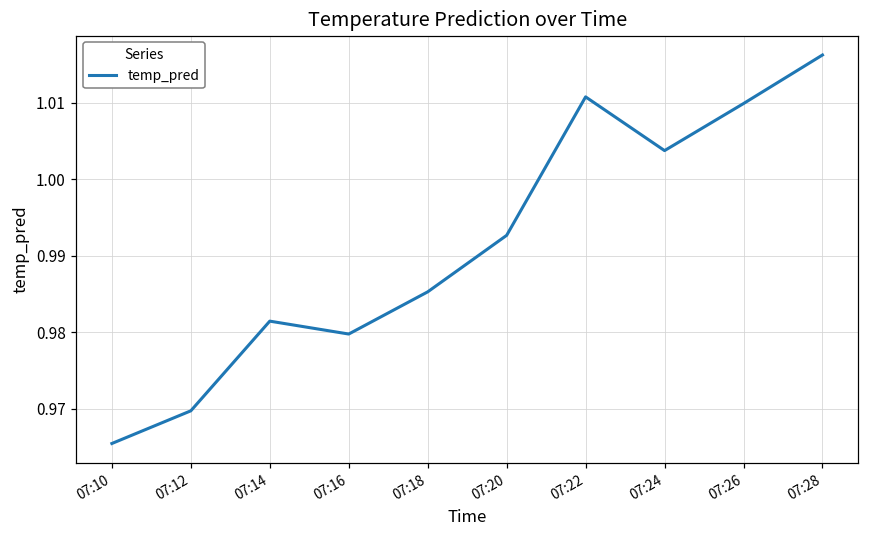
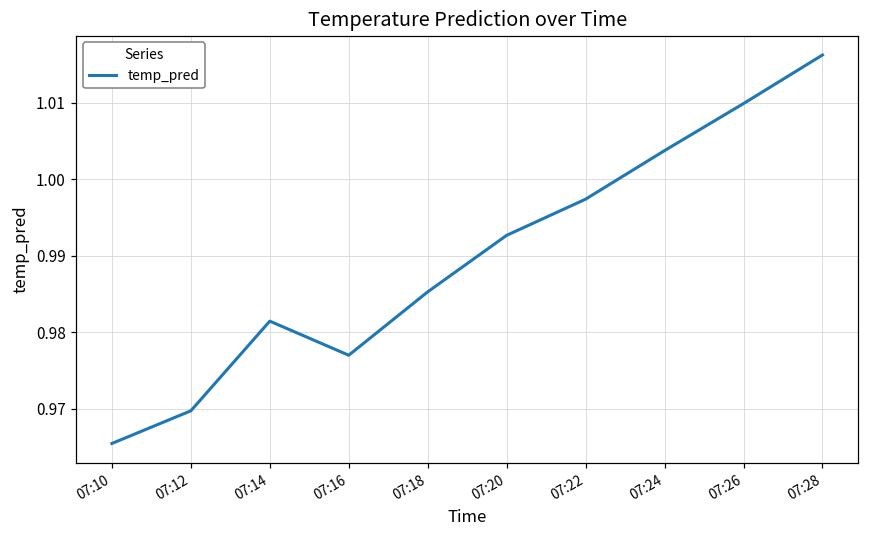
07:16: 0.980 -> 0.977
07:22: 1.011 -> 0.997
